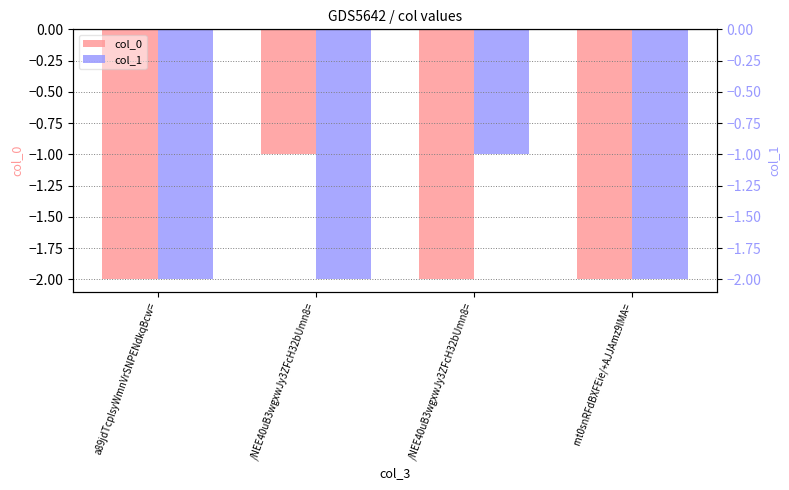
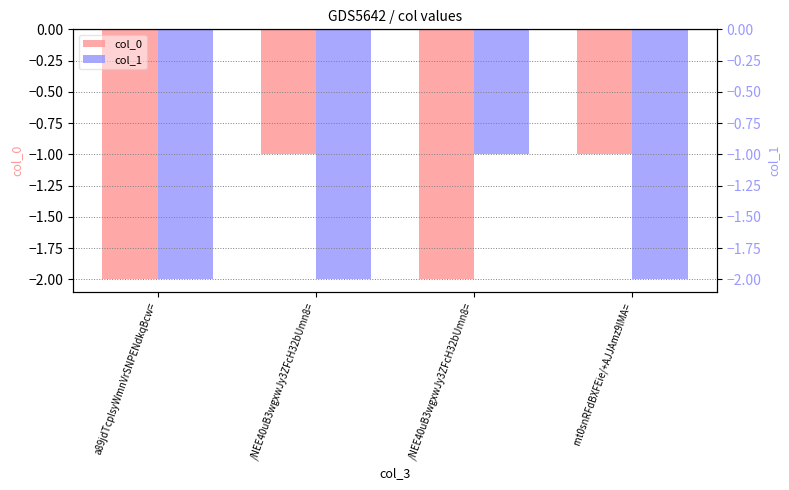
col_0, rnt0snRFdBXFEie/+AJJAmz9lMA=: -2 -> -1
